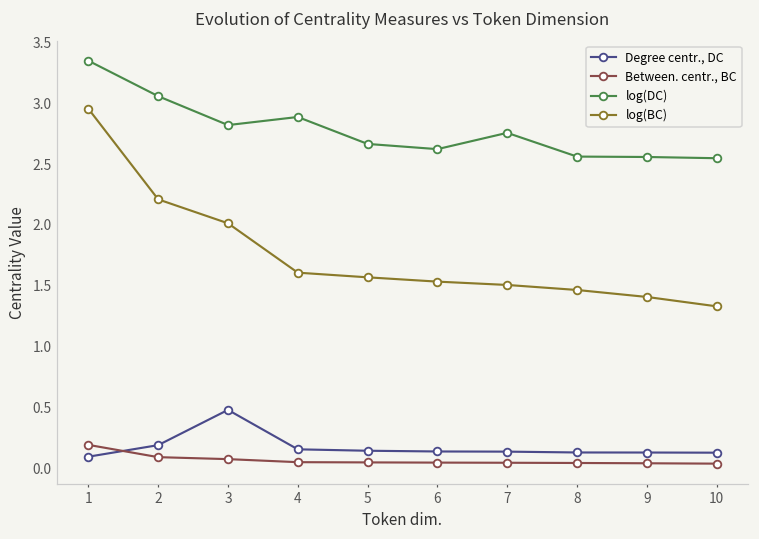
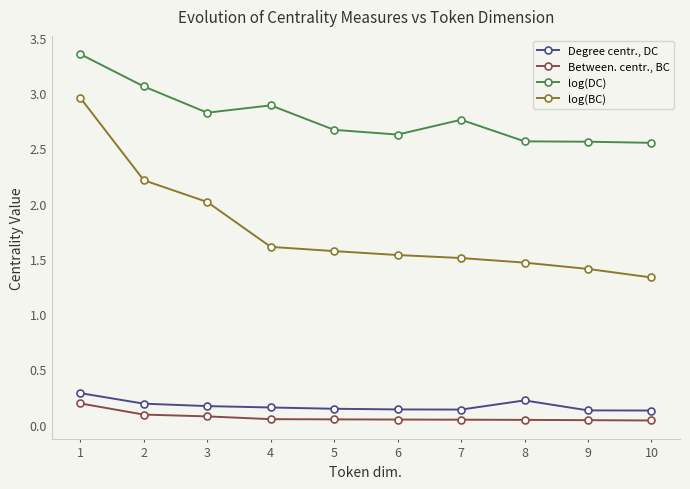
Degree centr., DC, 1: 0.09 -> 0.29
Degree centr., DC, 3: 0.48 -> 0.17
Degree centr., DC, 8: 0.13 -> 0.22
